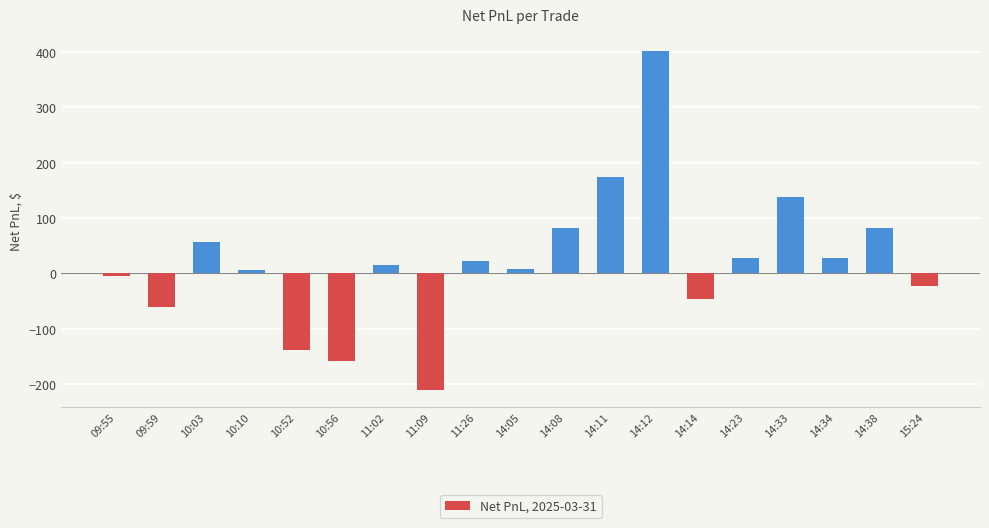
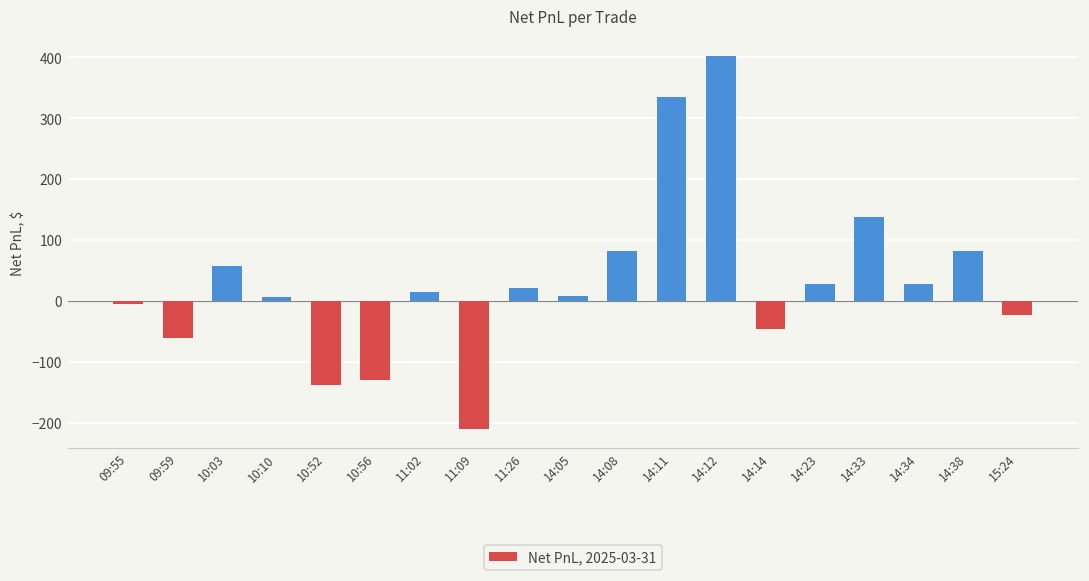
10:56: -160 -> -130
14:11: 170 -> 340
